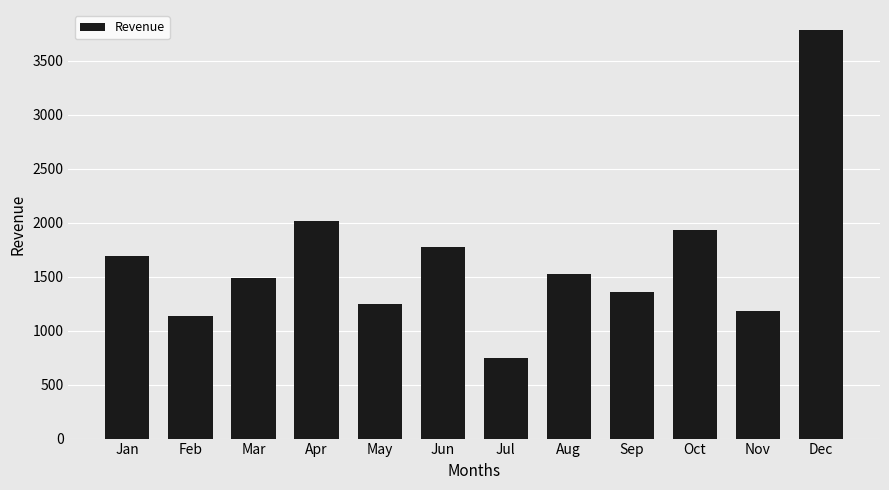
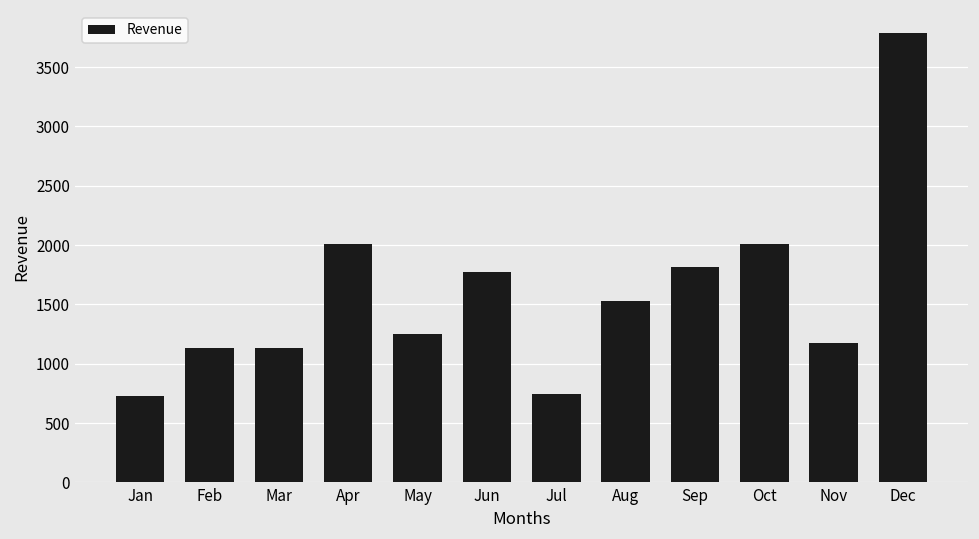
Jan: 1690 -> 730
Mar: 1480 -> 1140
Sep: 1360 -> 1810
Oct: 1930 -> 2010
